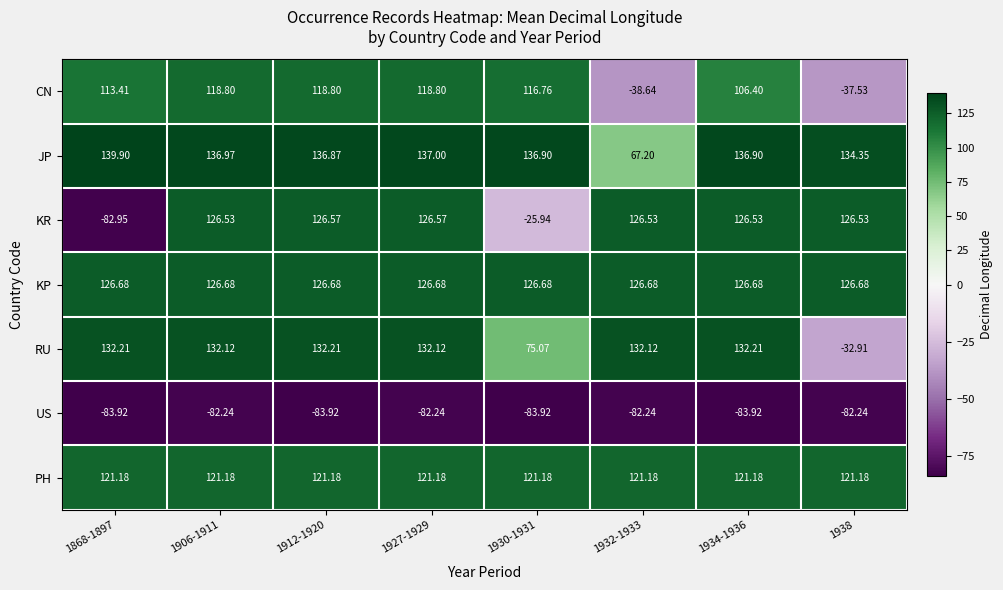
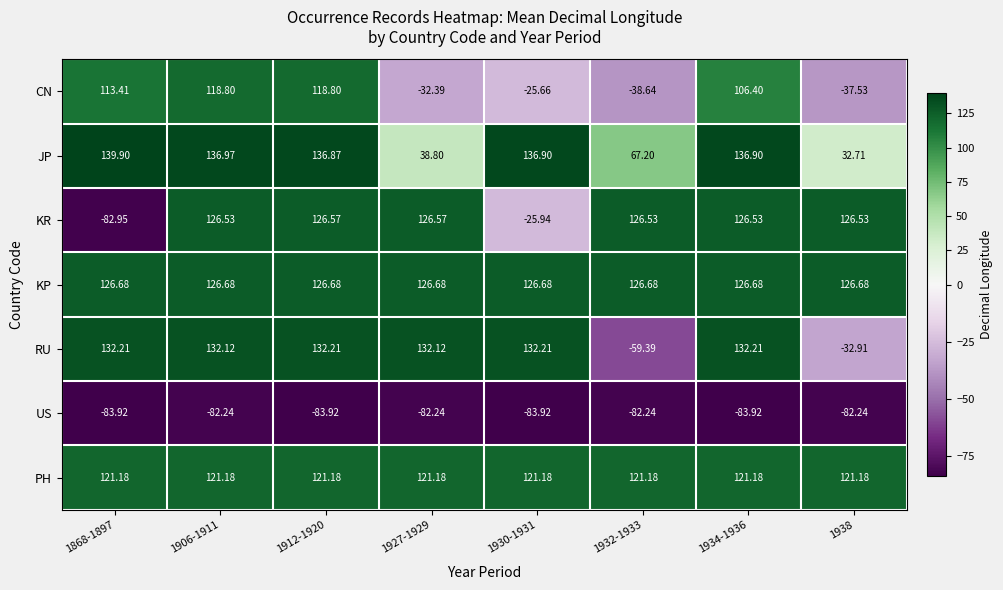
CN, 1927-1929: 118.80 -> -32.39
CN, 1930-1931: 116.76 -> -25.66
JP, 1927-1929: 137.00 -> 38.80
JP, 1938: 134.35 -> 32.71
RU, 1930-1931: 75.07 -> 132.21
RU, 1932-1933: 132.12 -> -59.39
